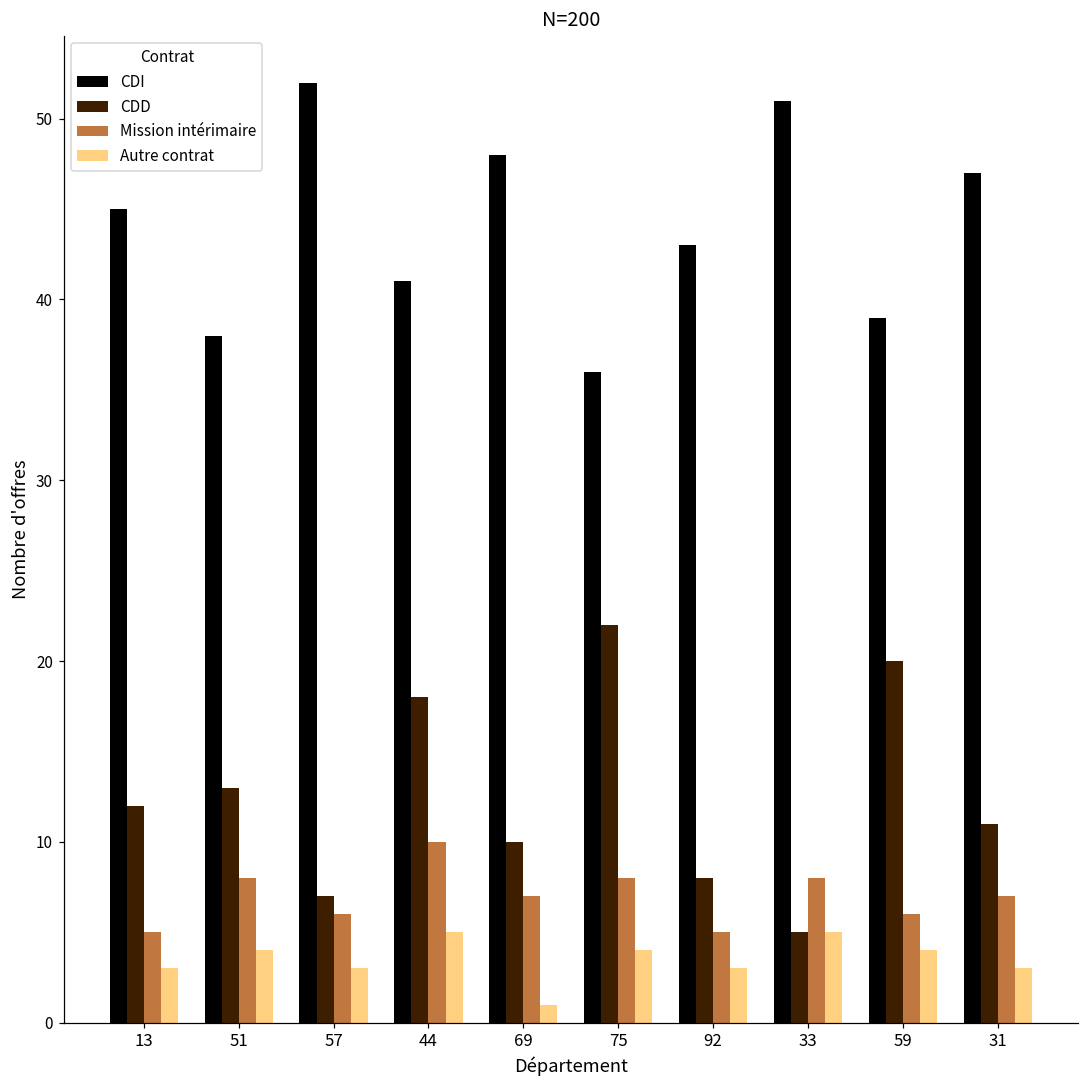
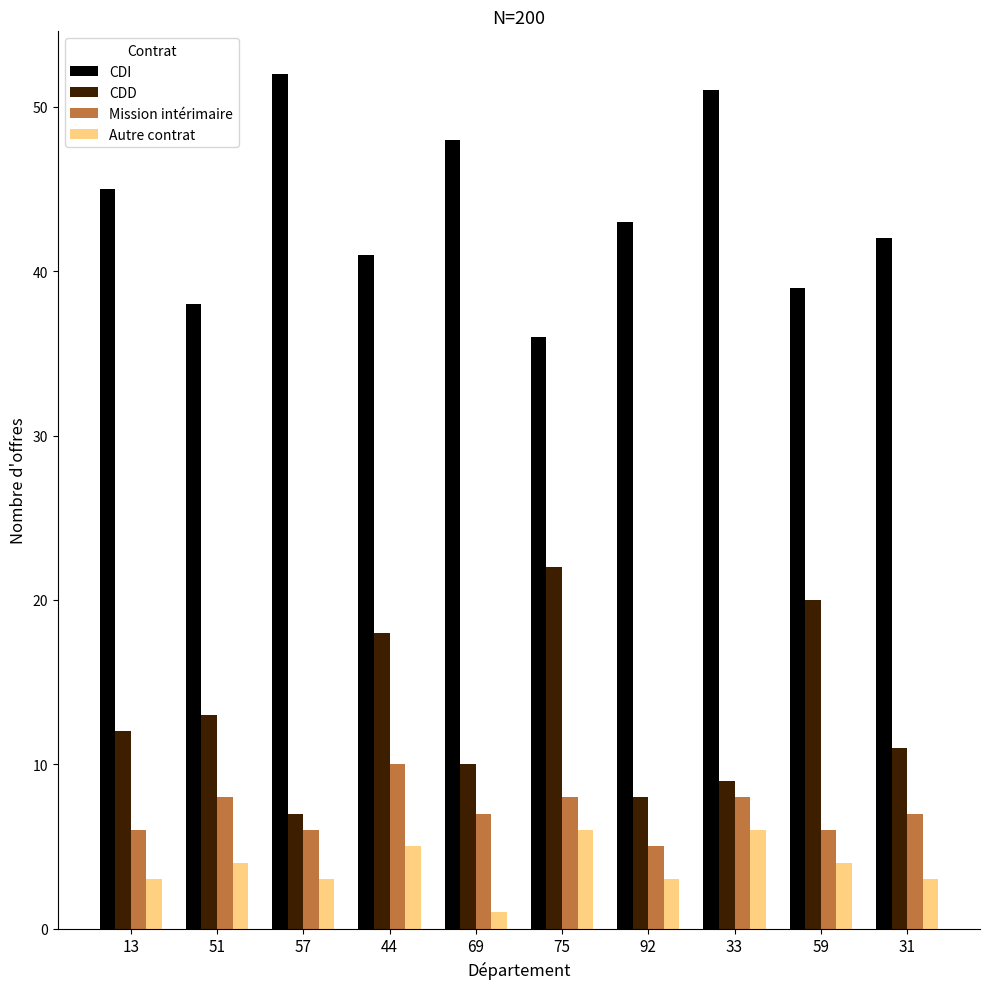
Mission intérimaire, 13: 5 -> 6
Autre contrat, 75: 4 -> 6
CDD, 33: 5 -> 9
Autre contrat, 33: 5 -> 6
CDI, 31: 47 -> 42
